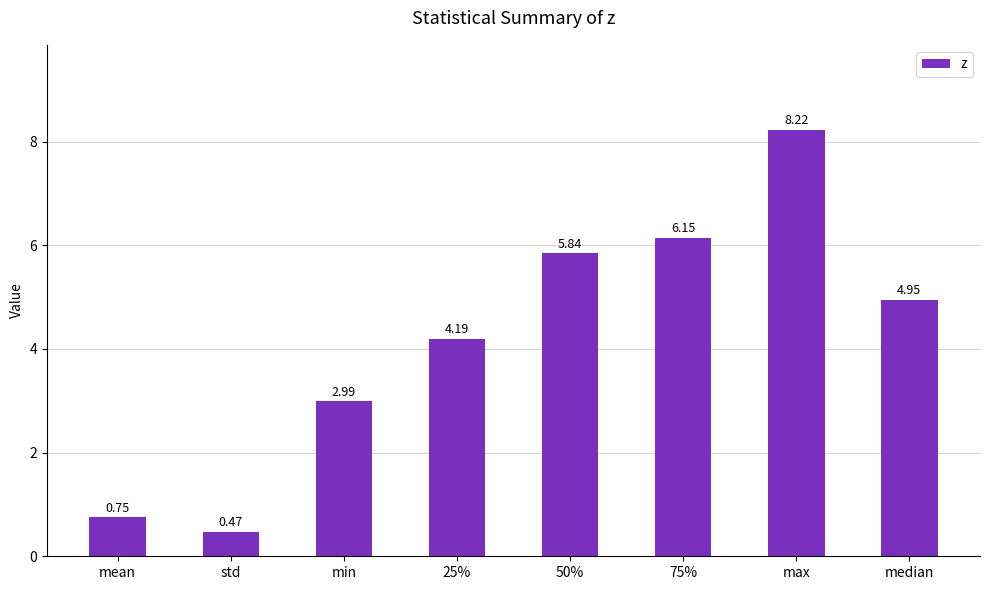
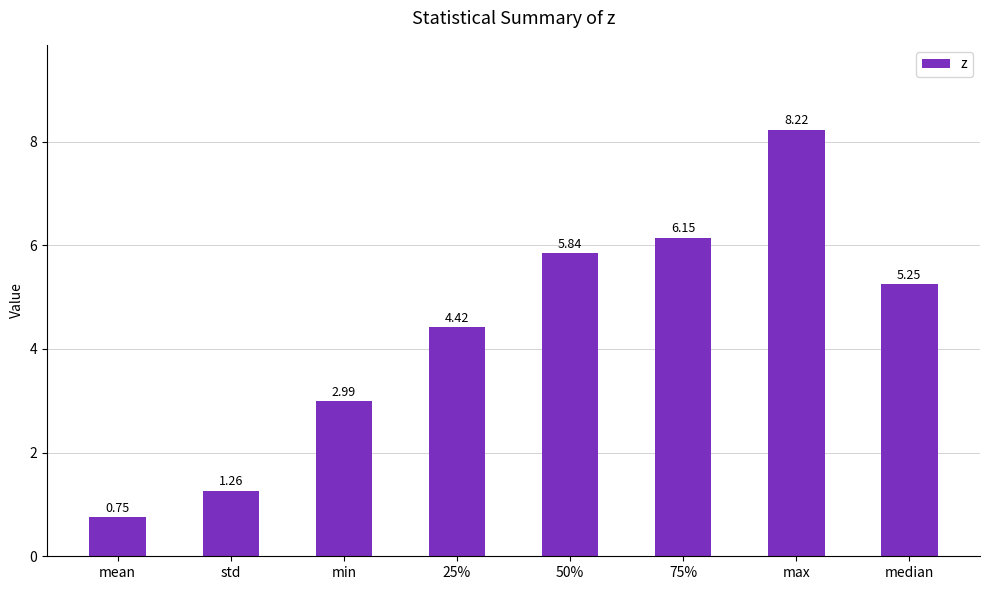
std: 0.47 -> 1.26
25%: 4.19 -> 4.42
median: 4.95 -> 5.25
